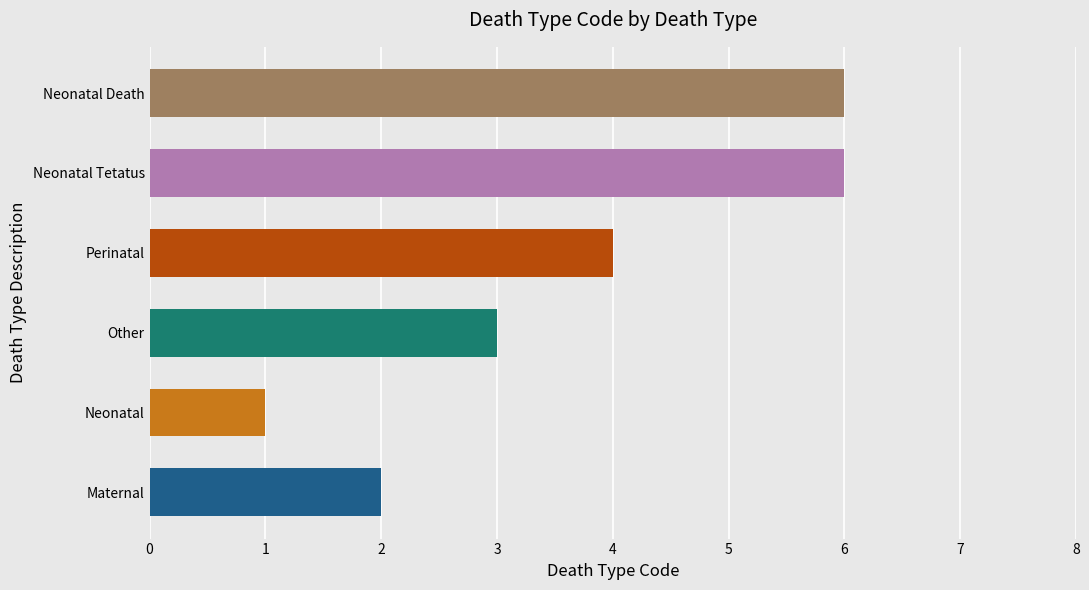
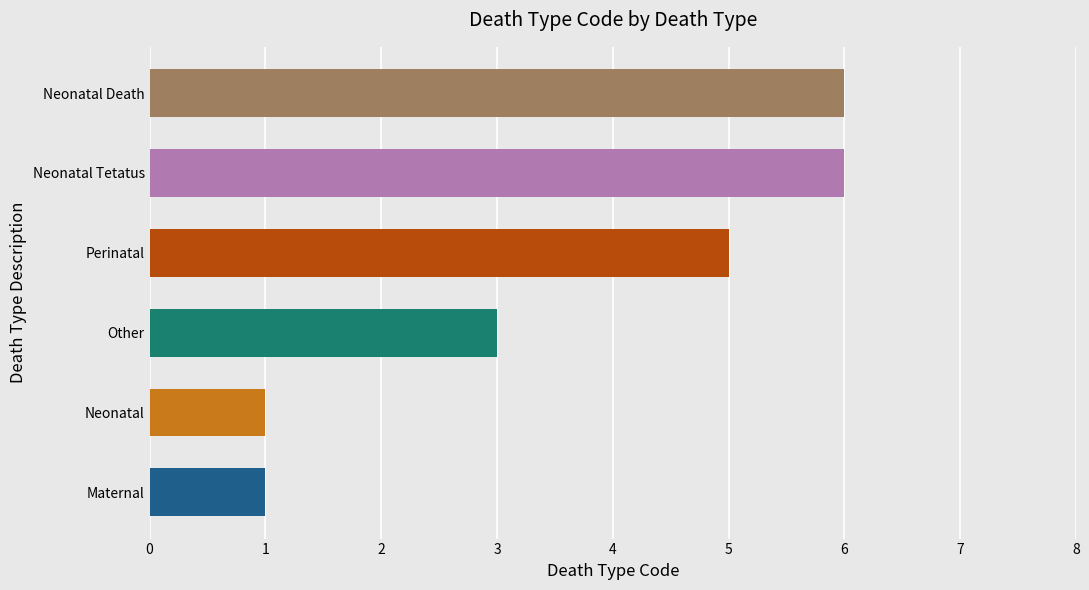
Perinatal: 4 -> 5
Maternal: 2 -> 1
